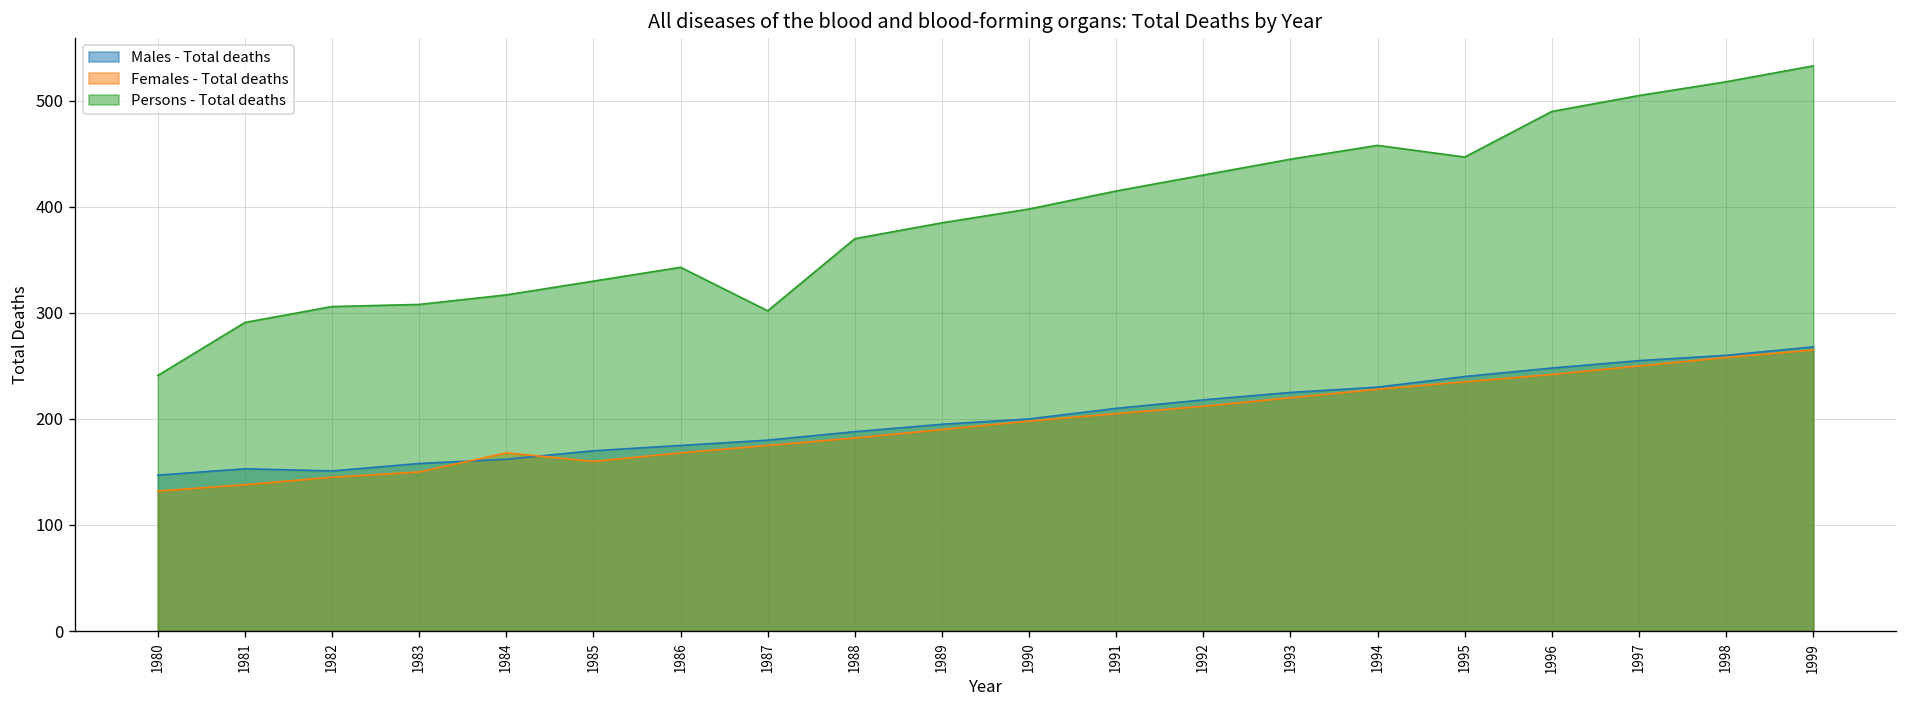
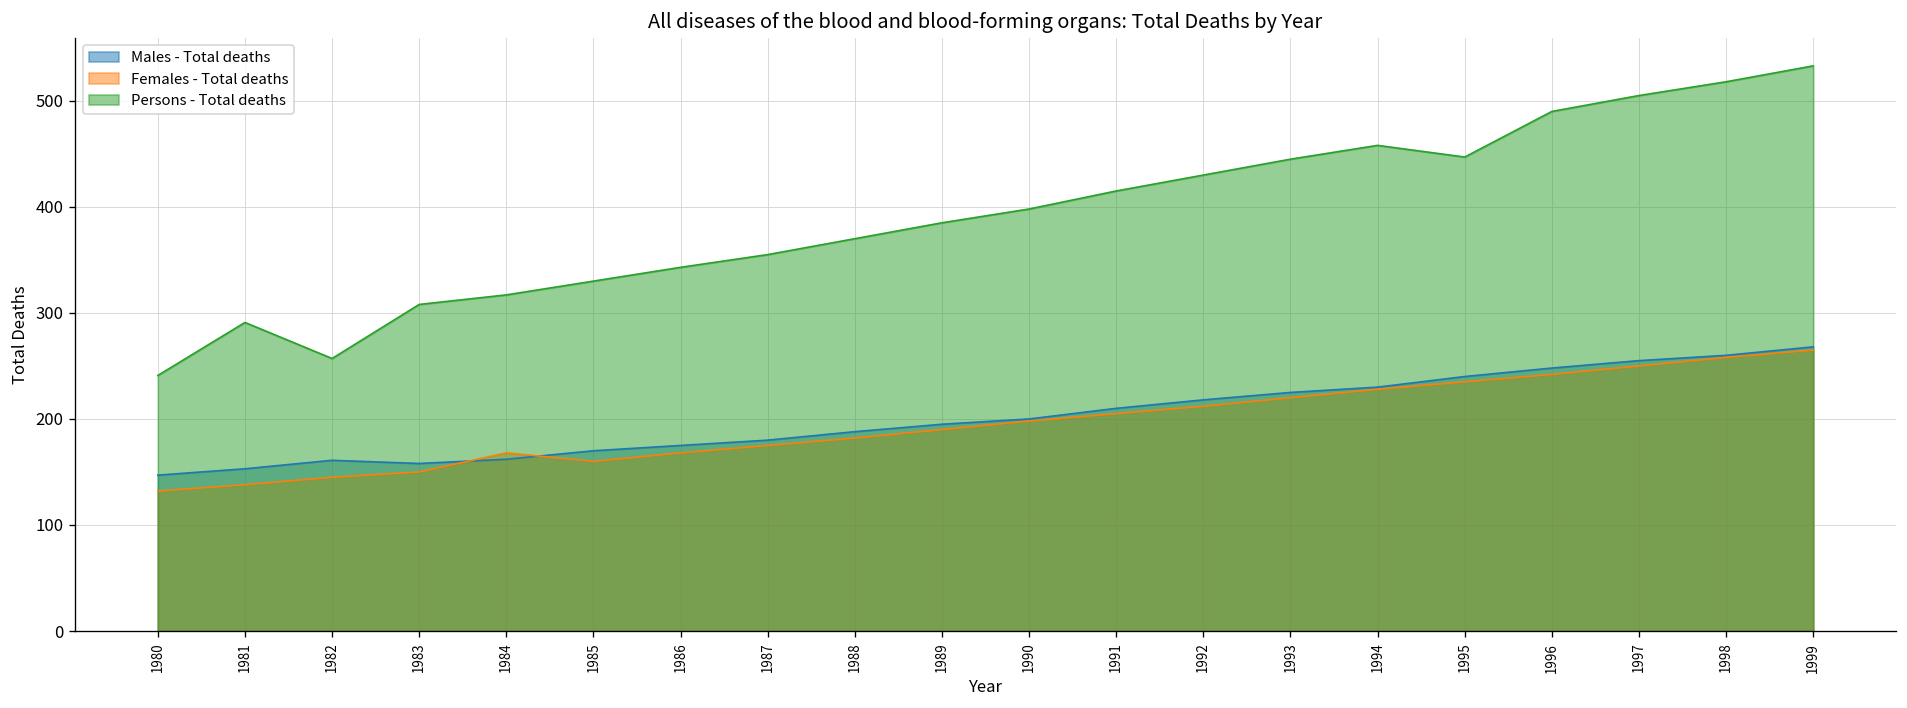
Males - Total deaths, 1982: 150 -> 160
Persons - Total deaths, 1982: 310 -> 260
Persons - Total deaths, 1987: 300 -> 360
